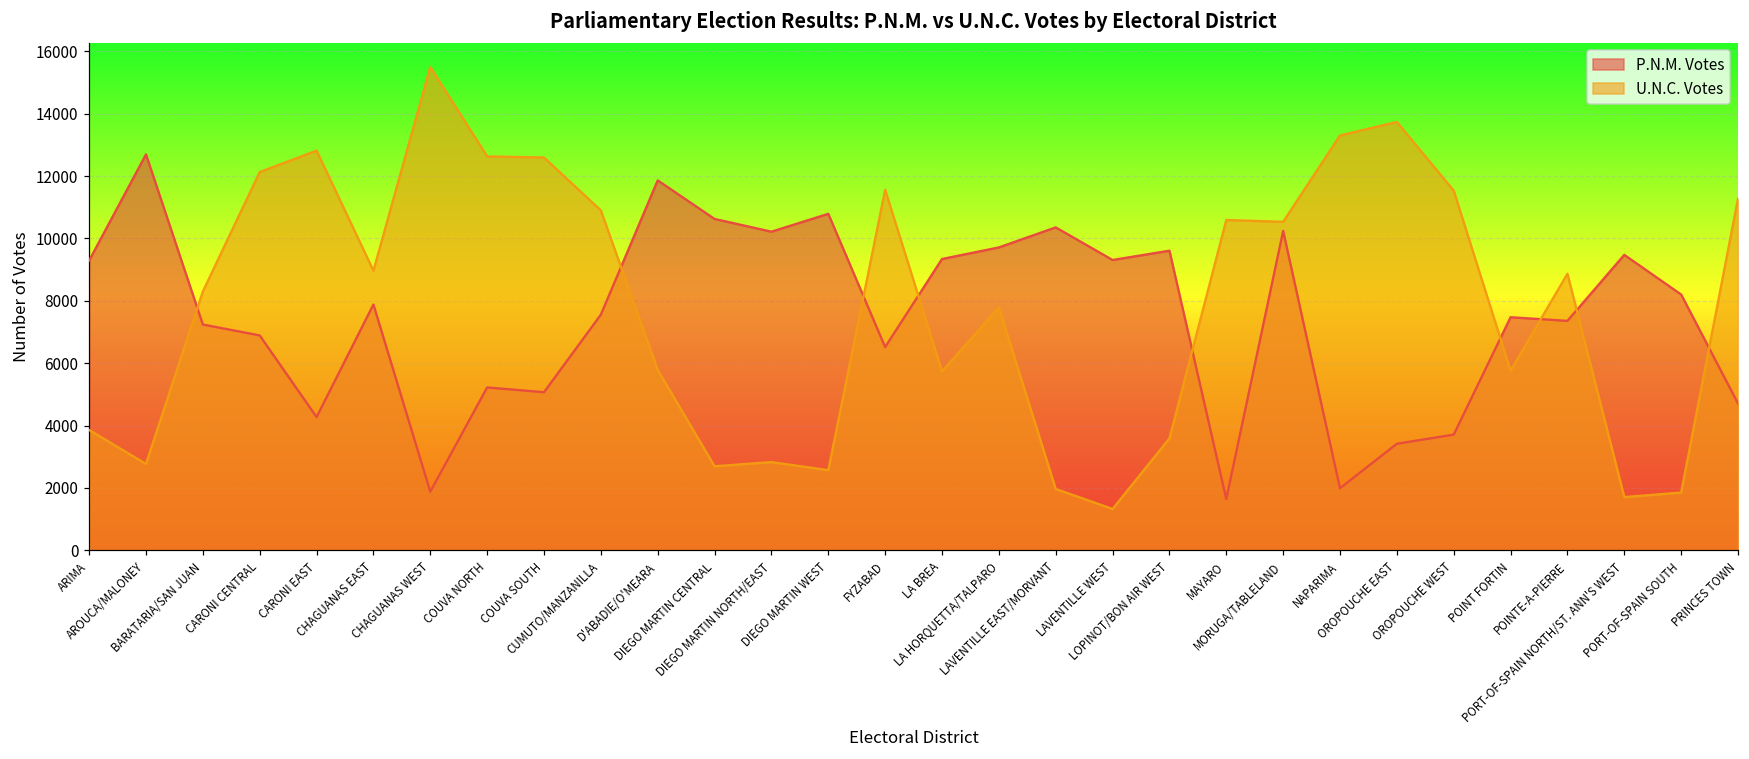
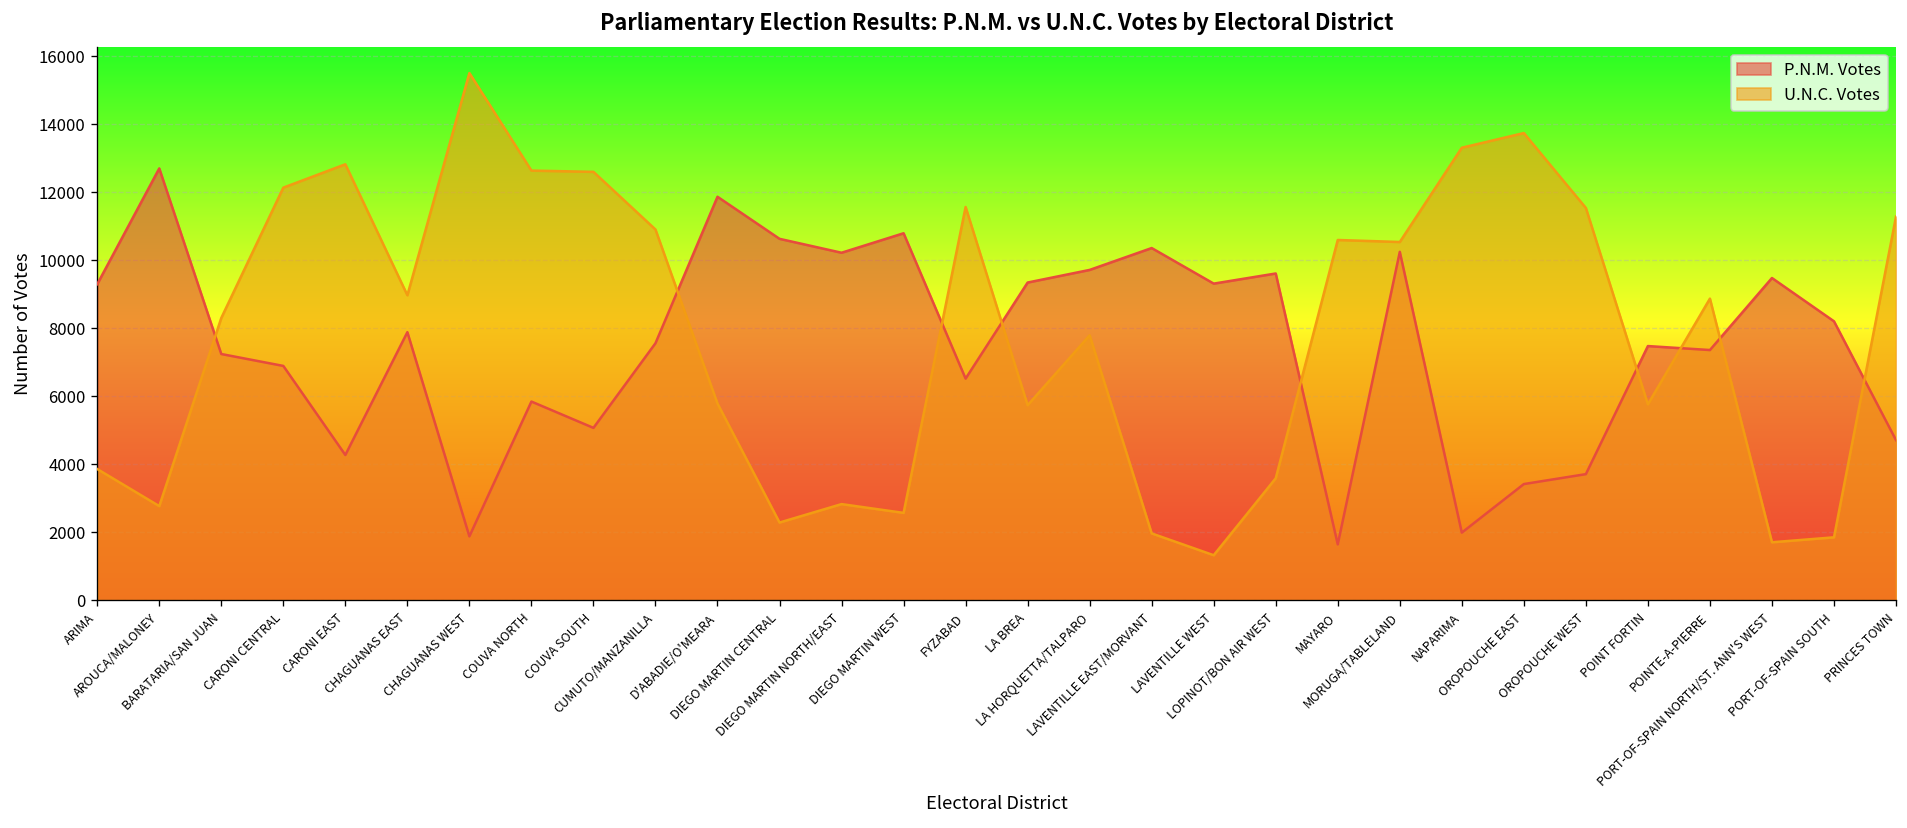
P.N.M. Votes, COUVA NORTH: 5200 -> 5800
U.N.C. Votes, DIEGO MARTIN CENTRAL: 2700 -> 2300
